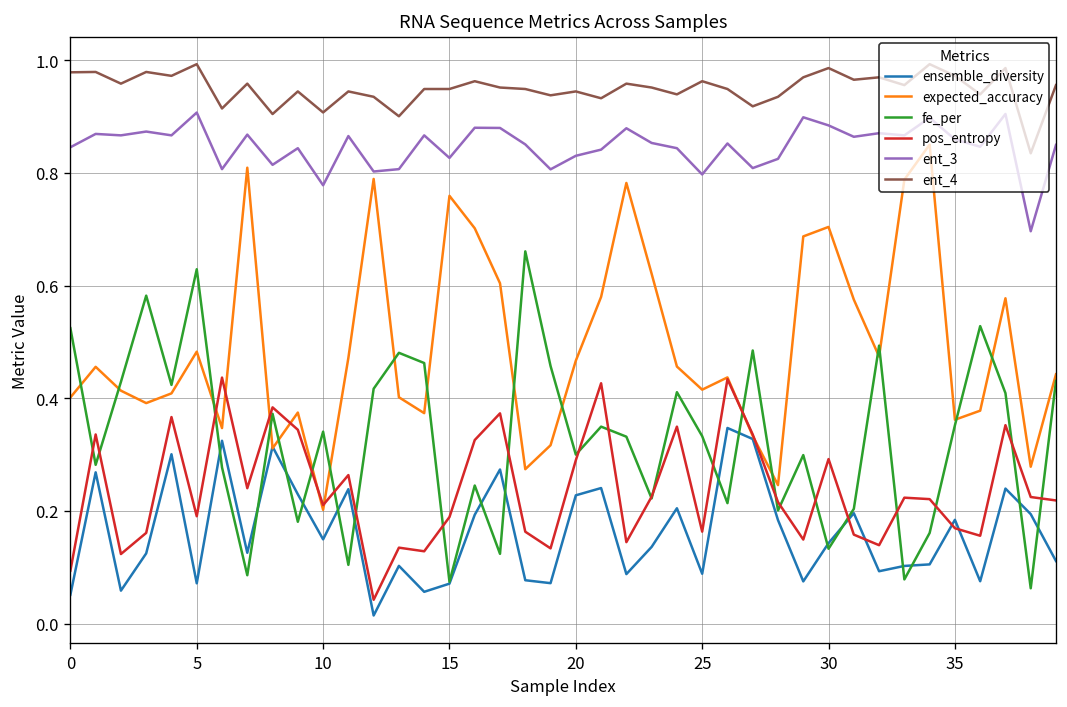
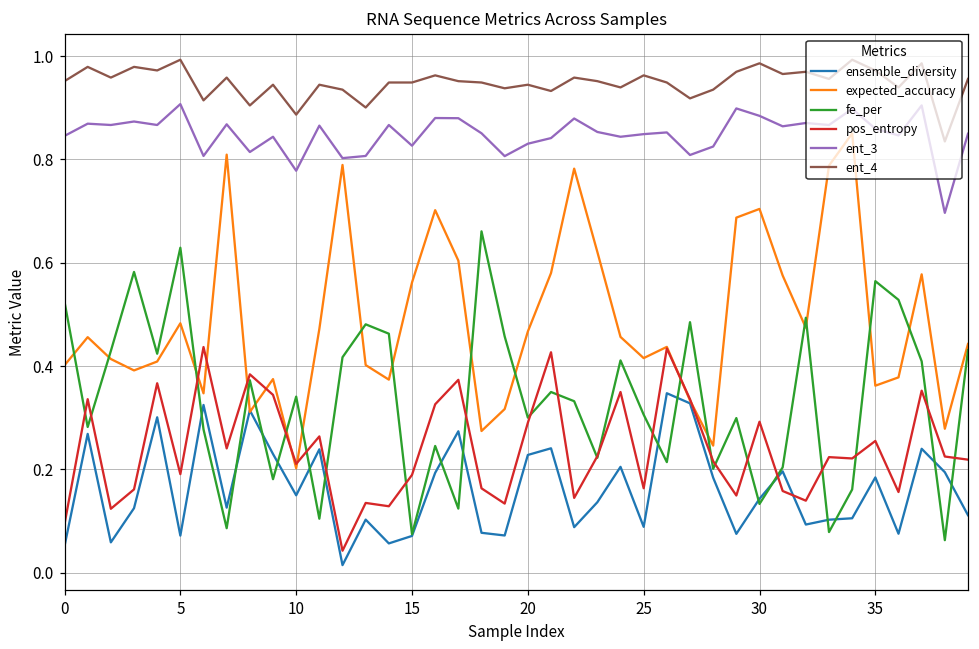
ent_4, 0: 0.98 -> 0.95
ent_4, 10: 0.91 -> 0.89
expected_accuracy, 15: 0.76 -> 0.56
fe_per, 25: 0.33 -> 0.31
ent_3, 25: 0.80 -> 0.85
fe_per, 35: 0.35 -> 0.56
pos_entropy, 35: 0.17 -> 0.25
